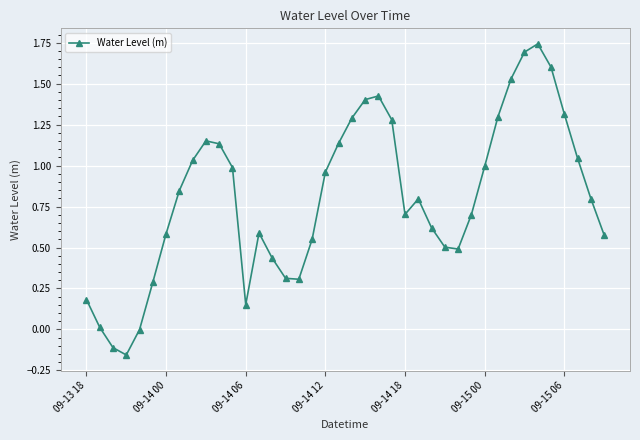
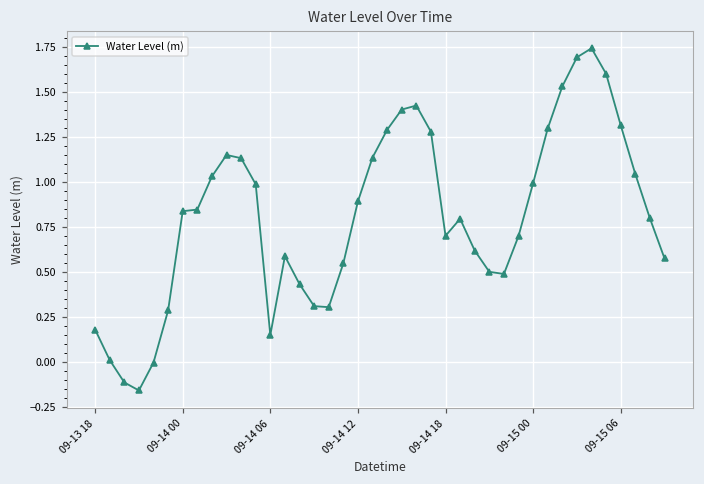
09-14 00: 0.58 -> 0.84
09-14 12: 0.96 -> 0.89
